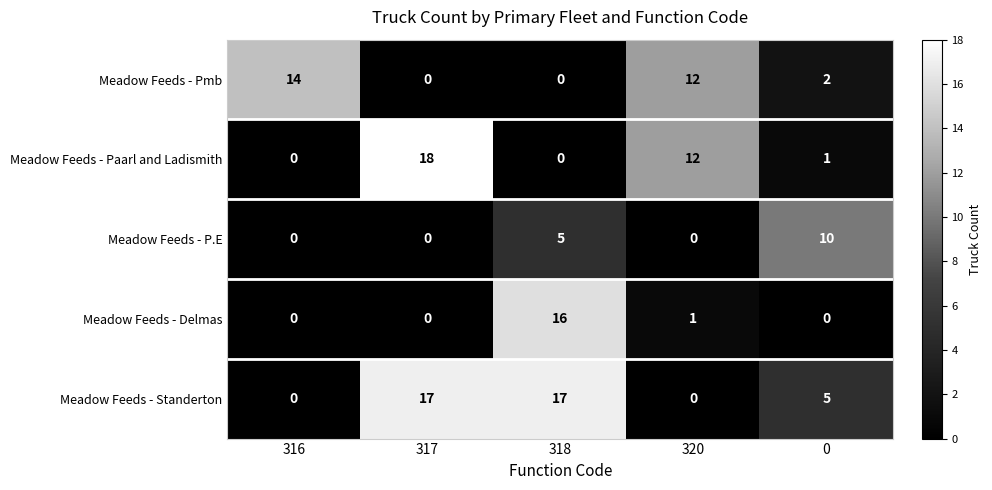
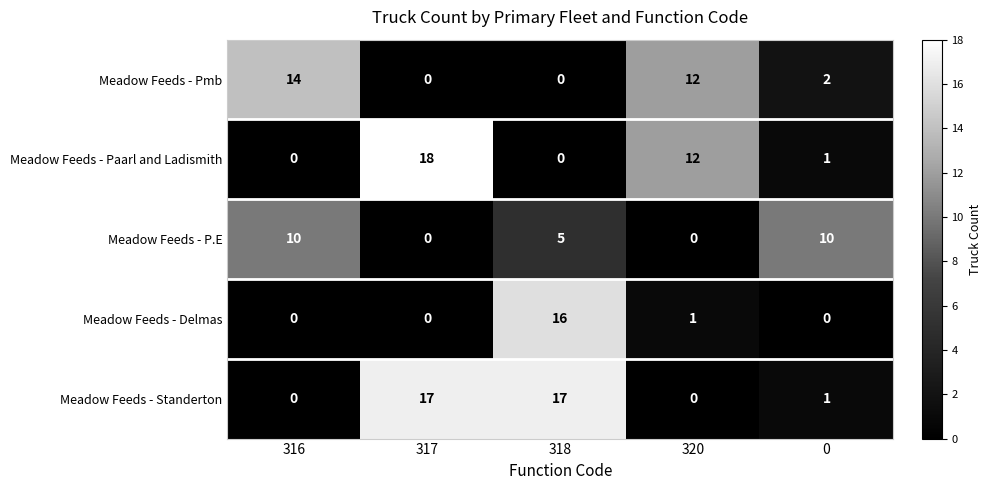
Meadow Feeds - P.E, 316: 0 -> 10
Meadow Feeds - Standerton, 0: 5 -> 1
